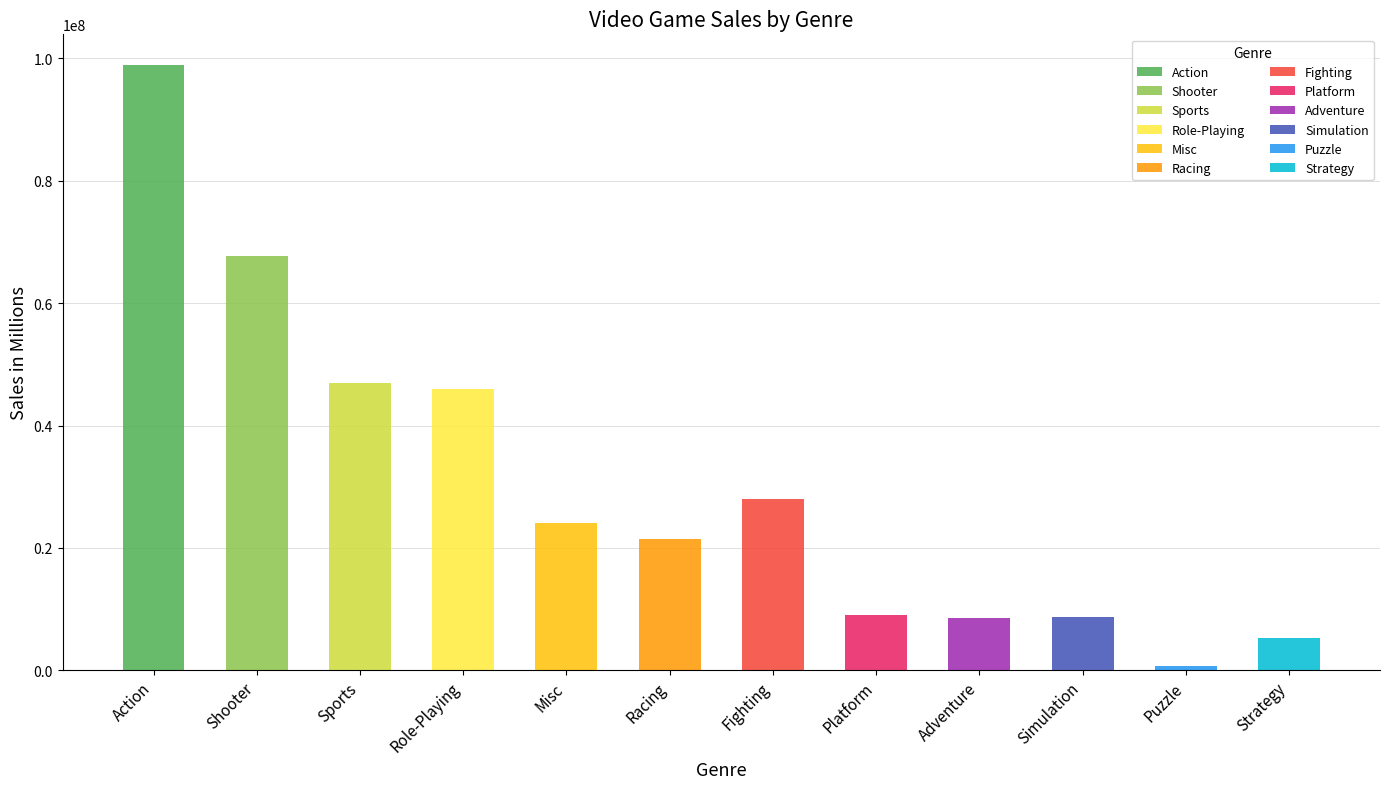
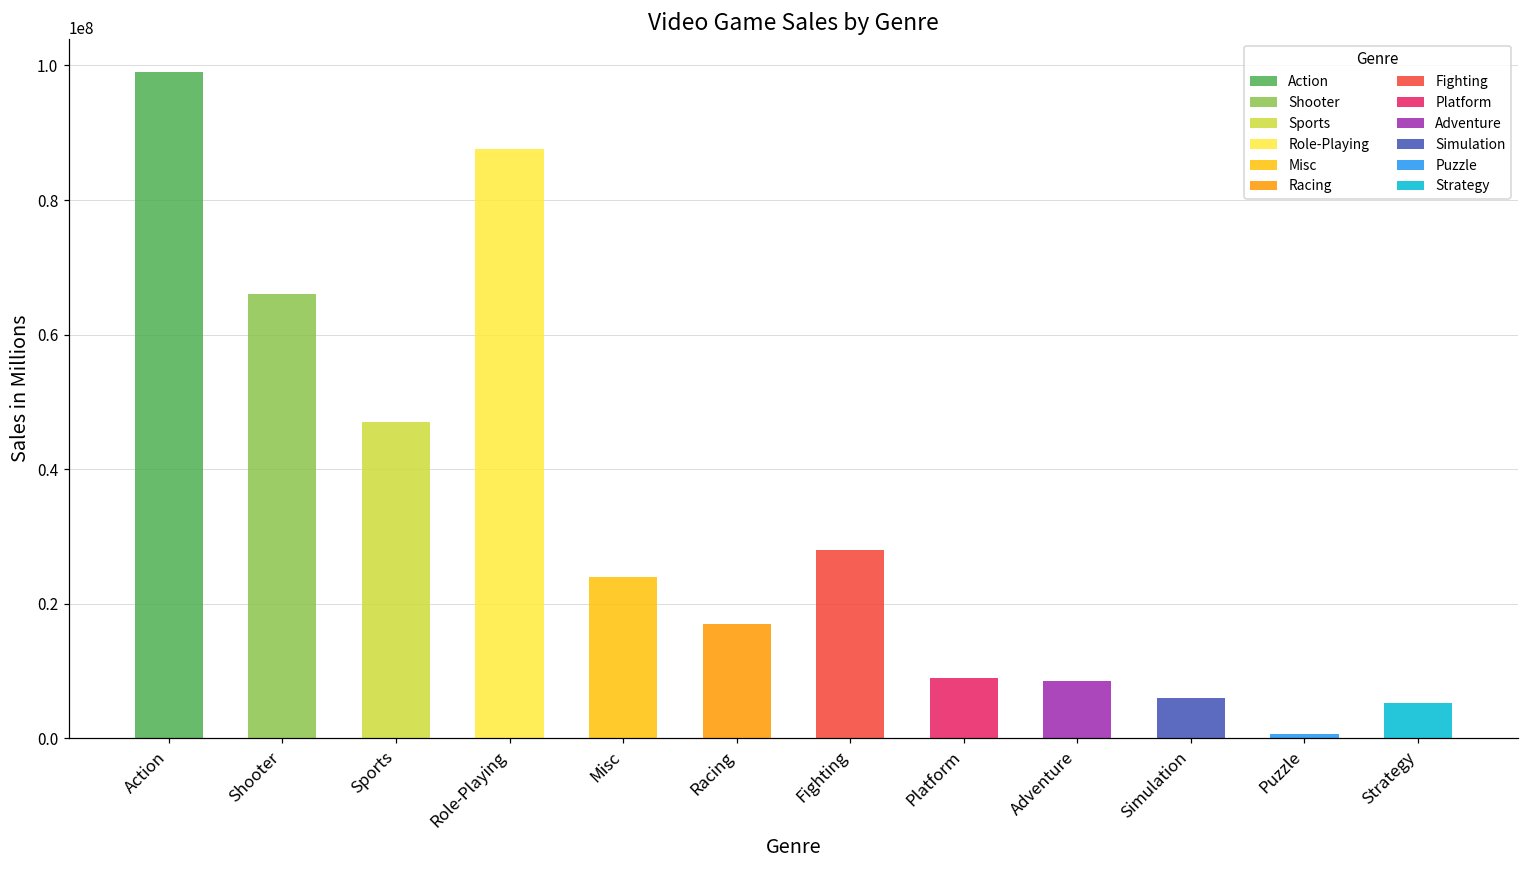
Shooter: 68000000 -> 66000000
Role-Playing: 46000000 -> 88000000
Racing: 21000000 -> 17000000
Simulation: 9000000 -> 6000000
